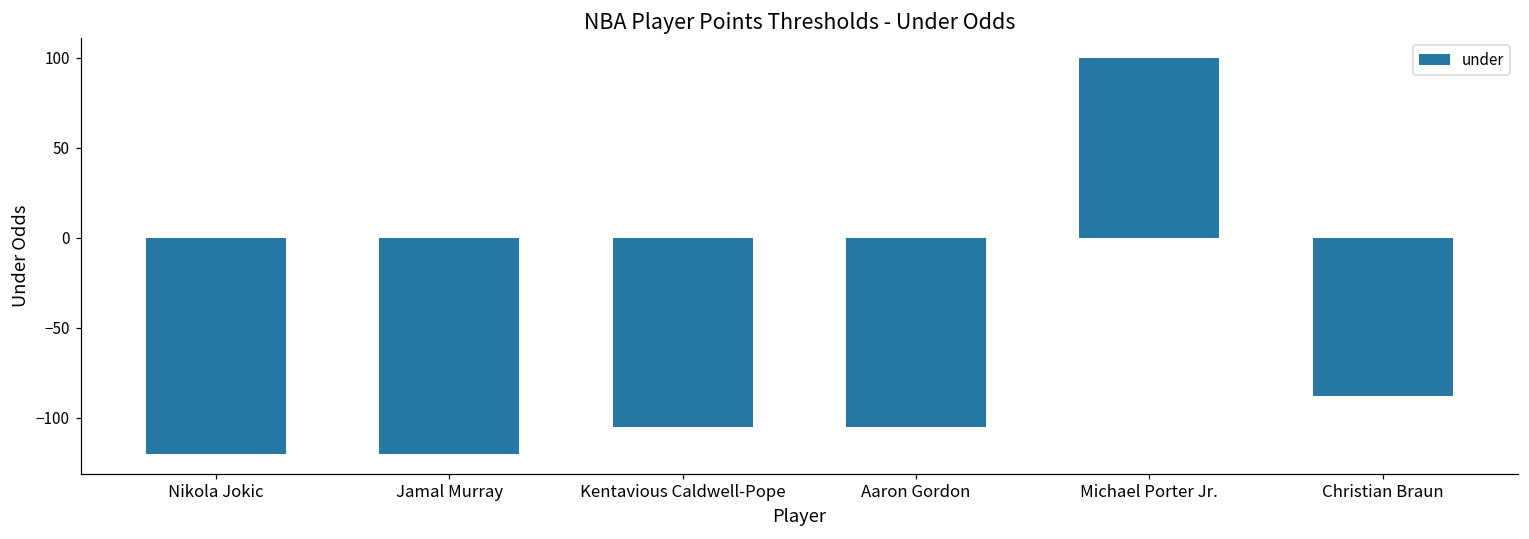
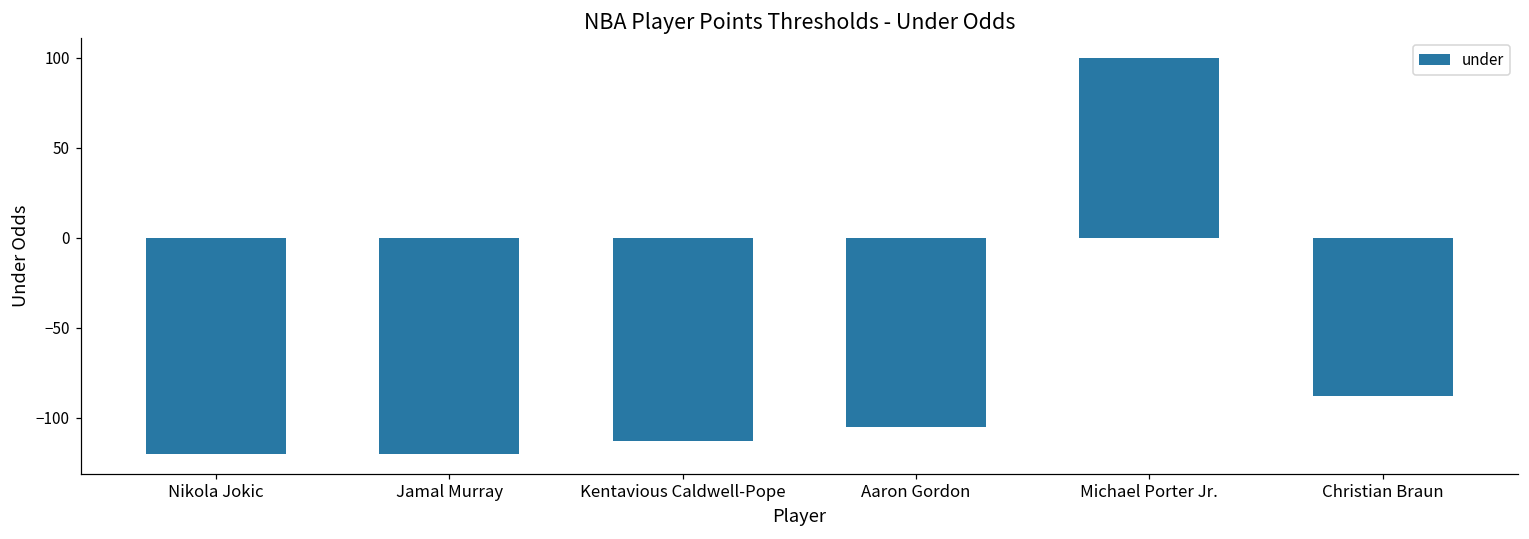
Kentavious Caldwell-Pope: -105 -> -113
